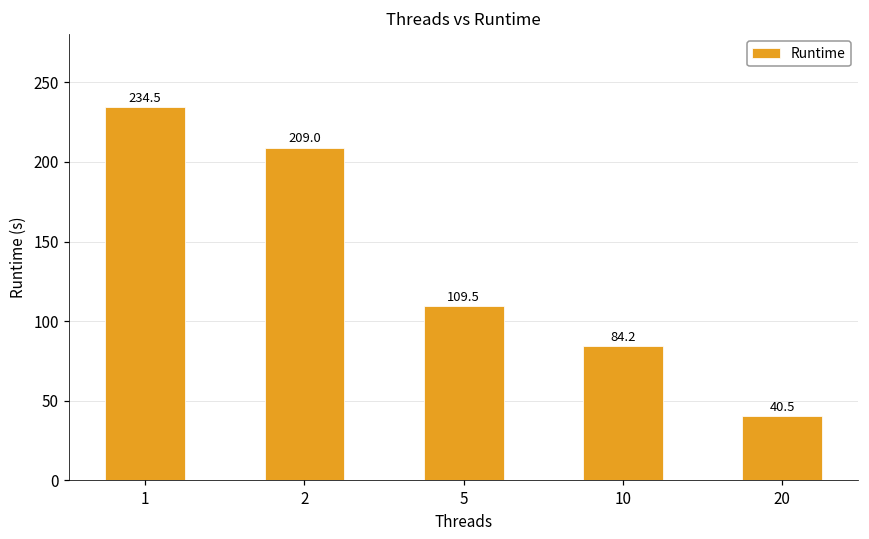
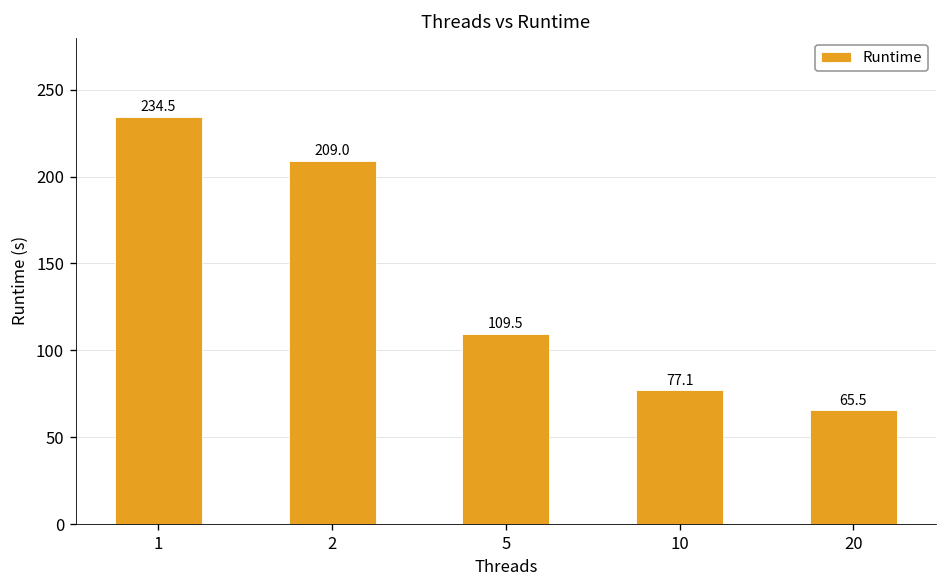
10: 84.2 -> 77.1
20: 40.5 -> 65.5
